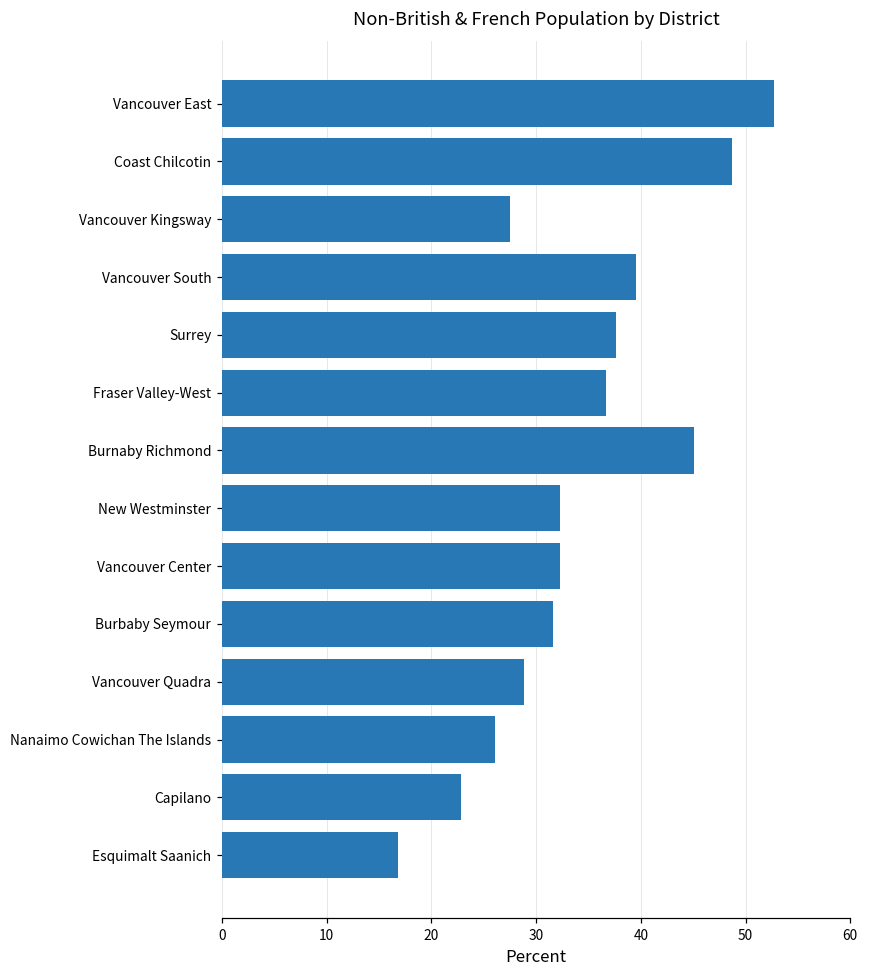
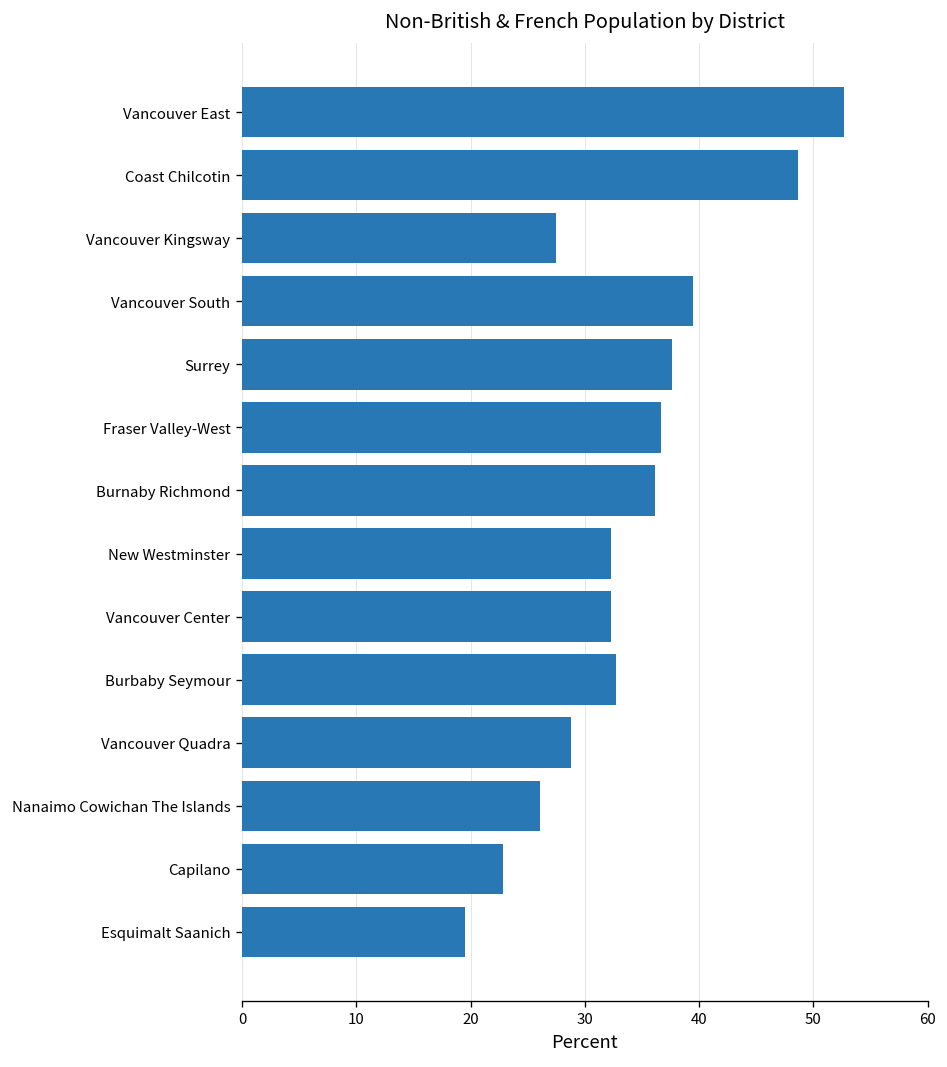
Burnaby Richmond: 45 -> 36
Burbaby Seymour: 32 -> 33
Esquimalt Saanich: 17 -> 20
